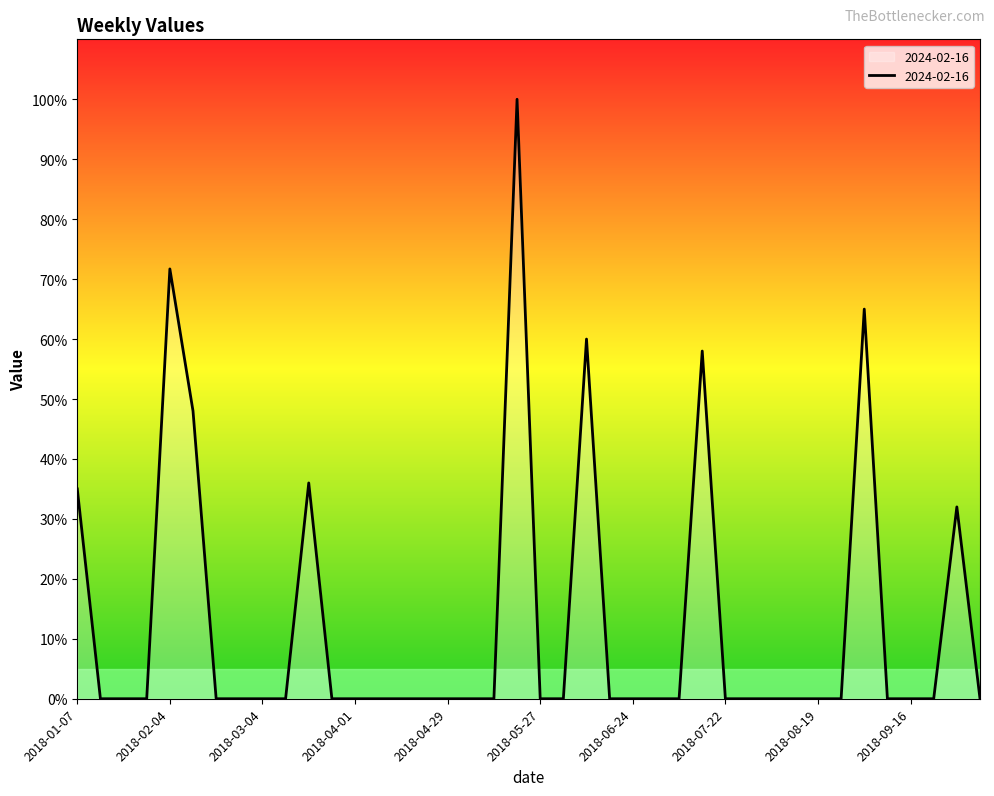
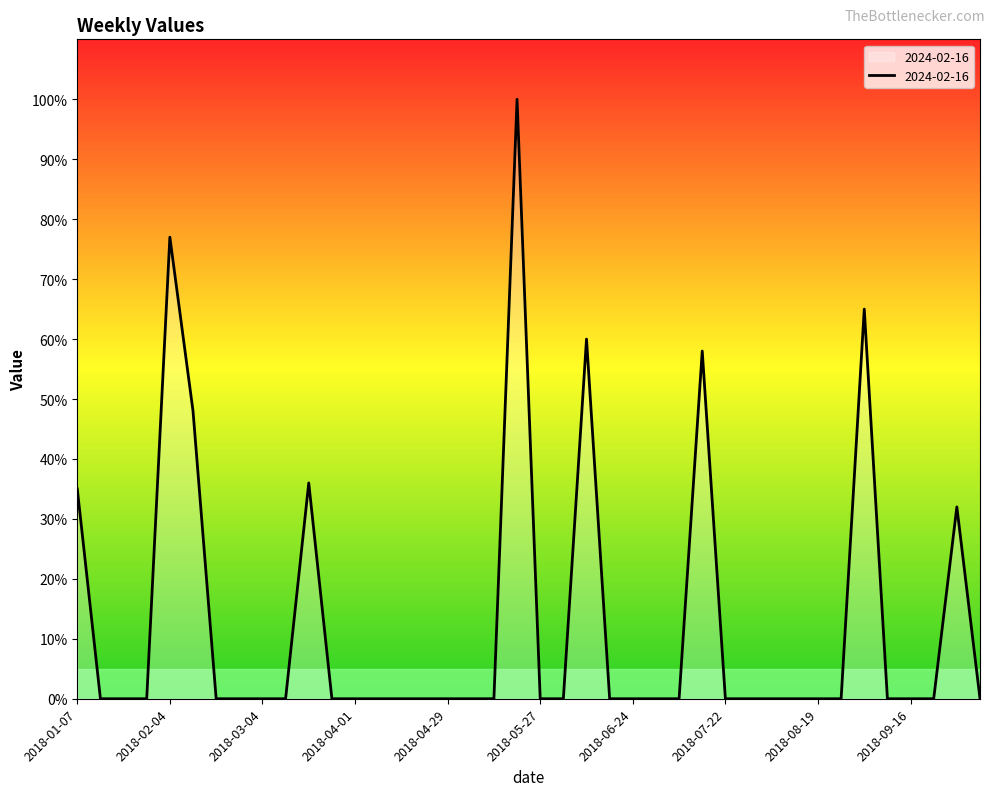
2018-02-04: 72% -> 77%
